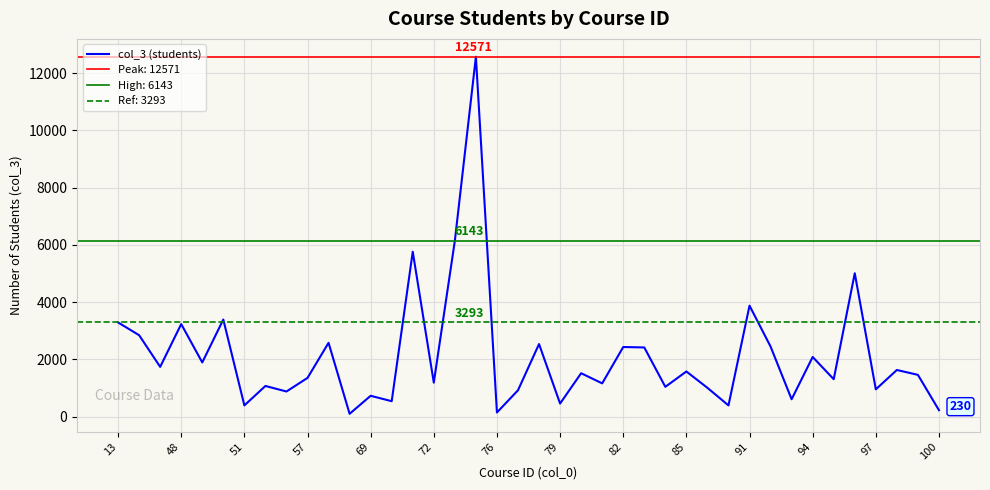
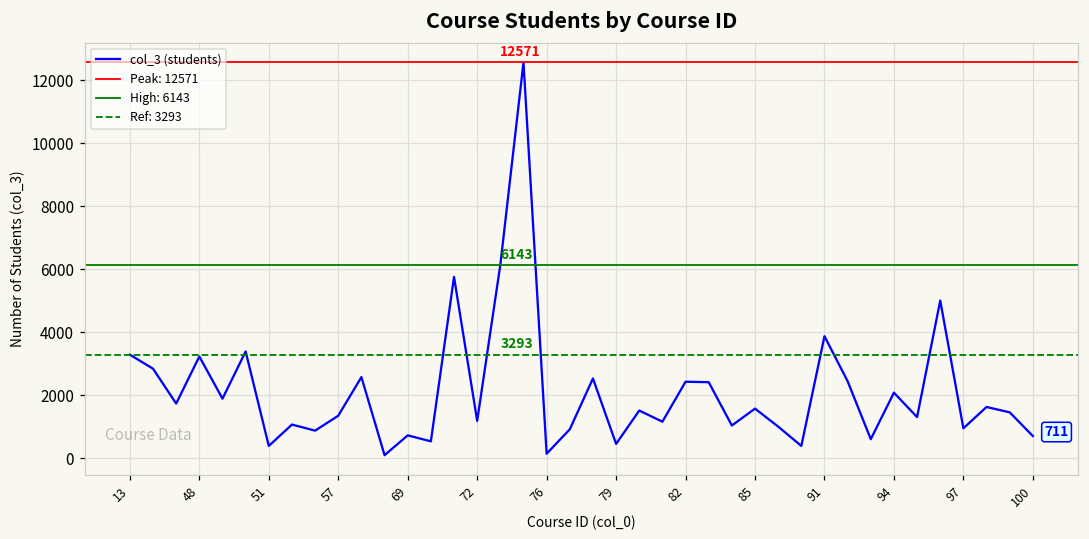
100: 230 -> 711
